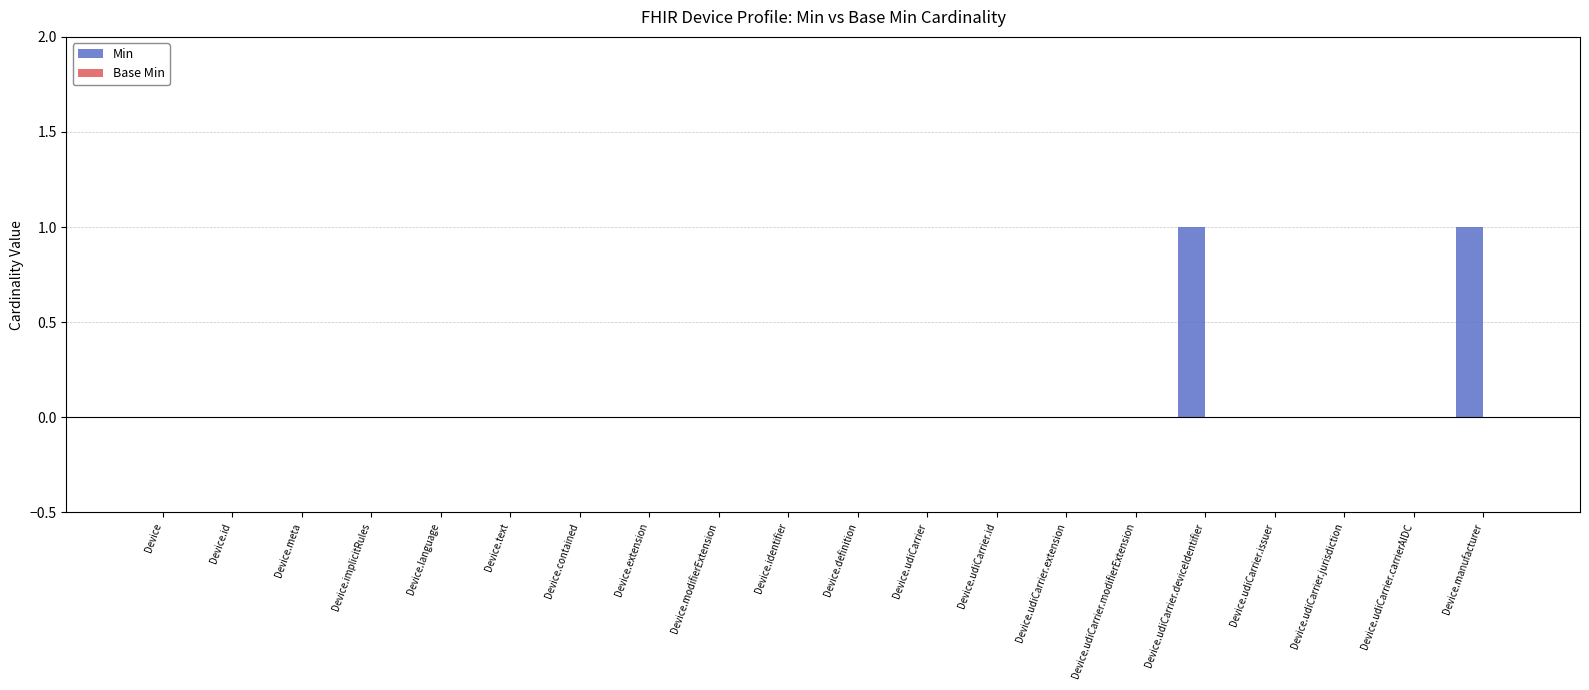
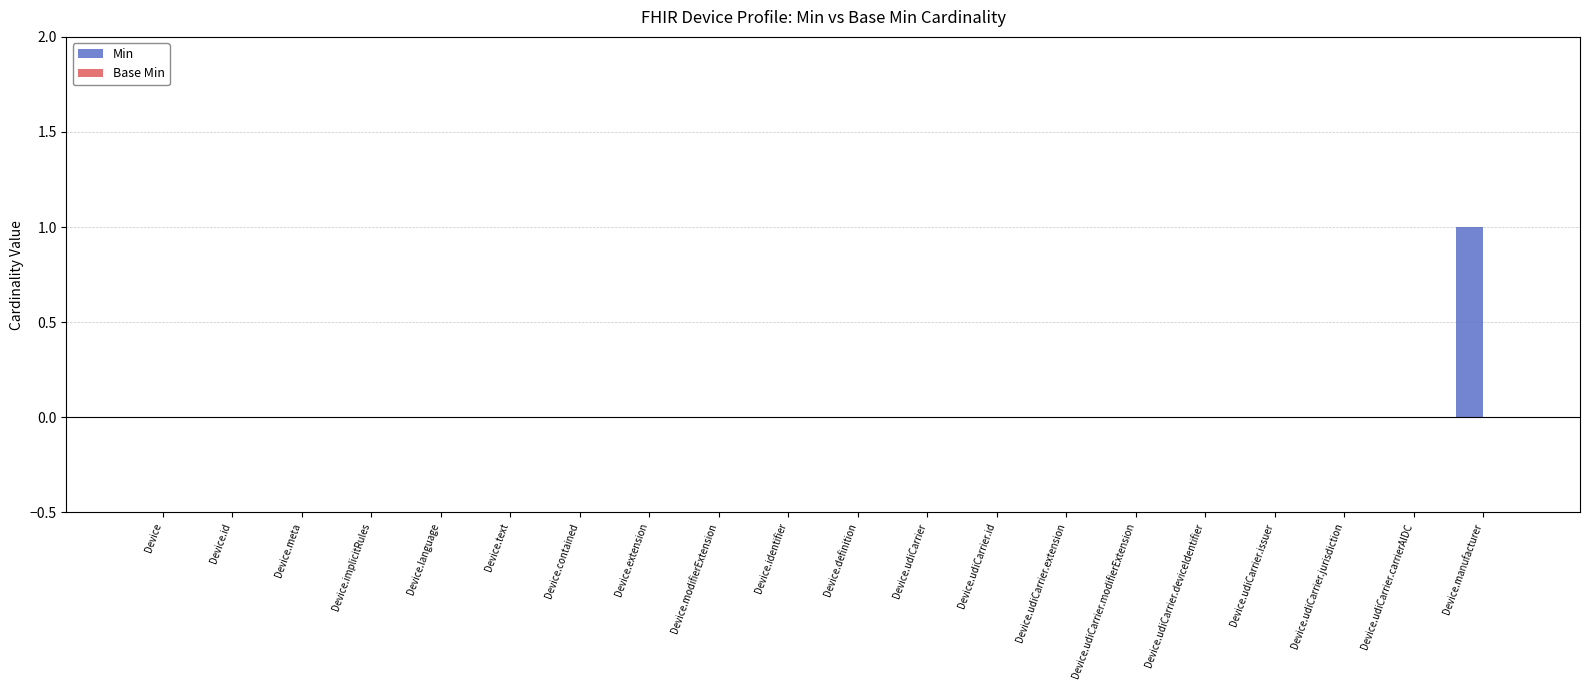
Min, Device.udiCarrier.deviceIdentifier: 1 -> 0
